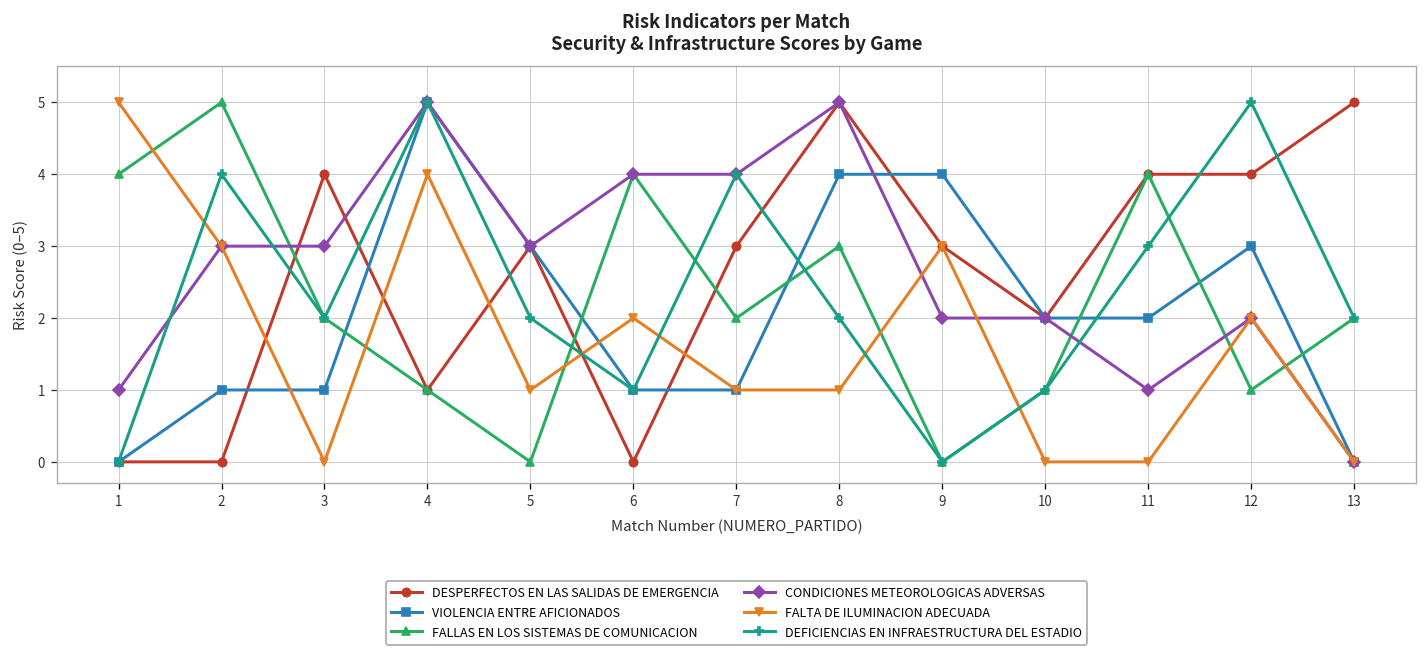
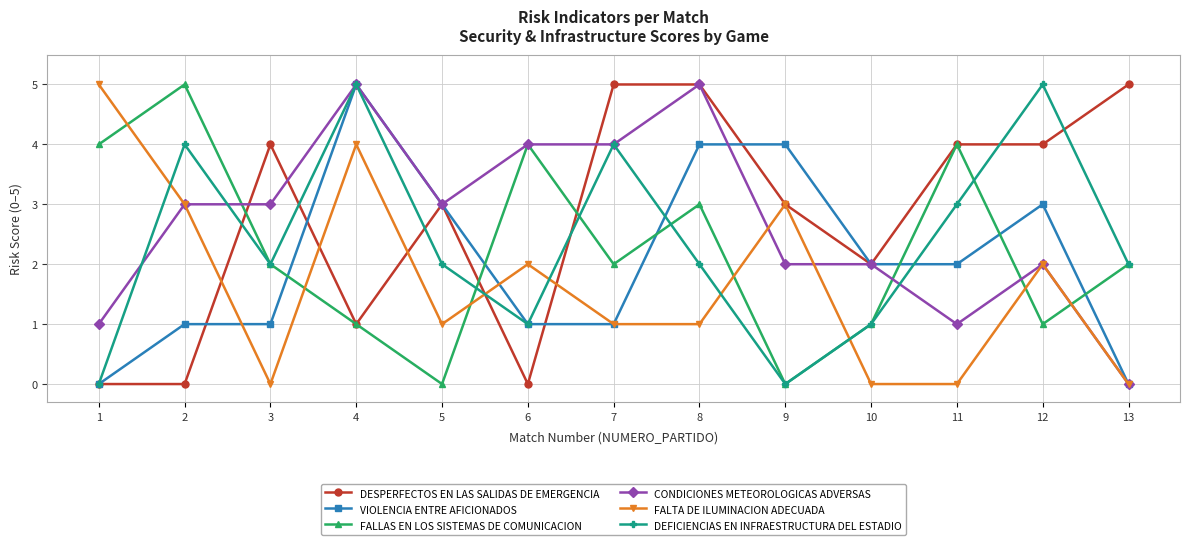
DESPERFECTOS EN LAS SALIDAS DE EMERGENCIA, 7: 3 -> 5
